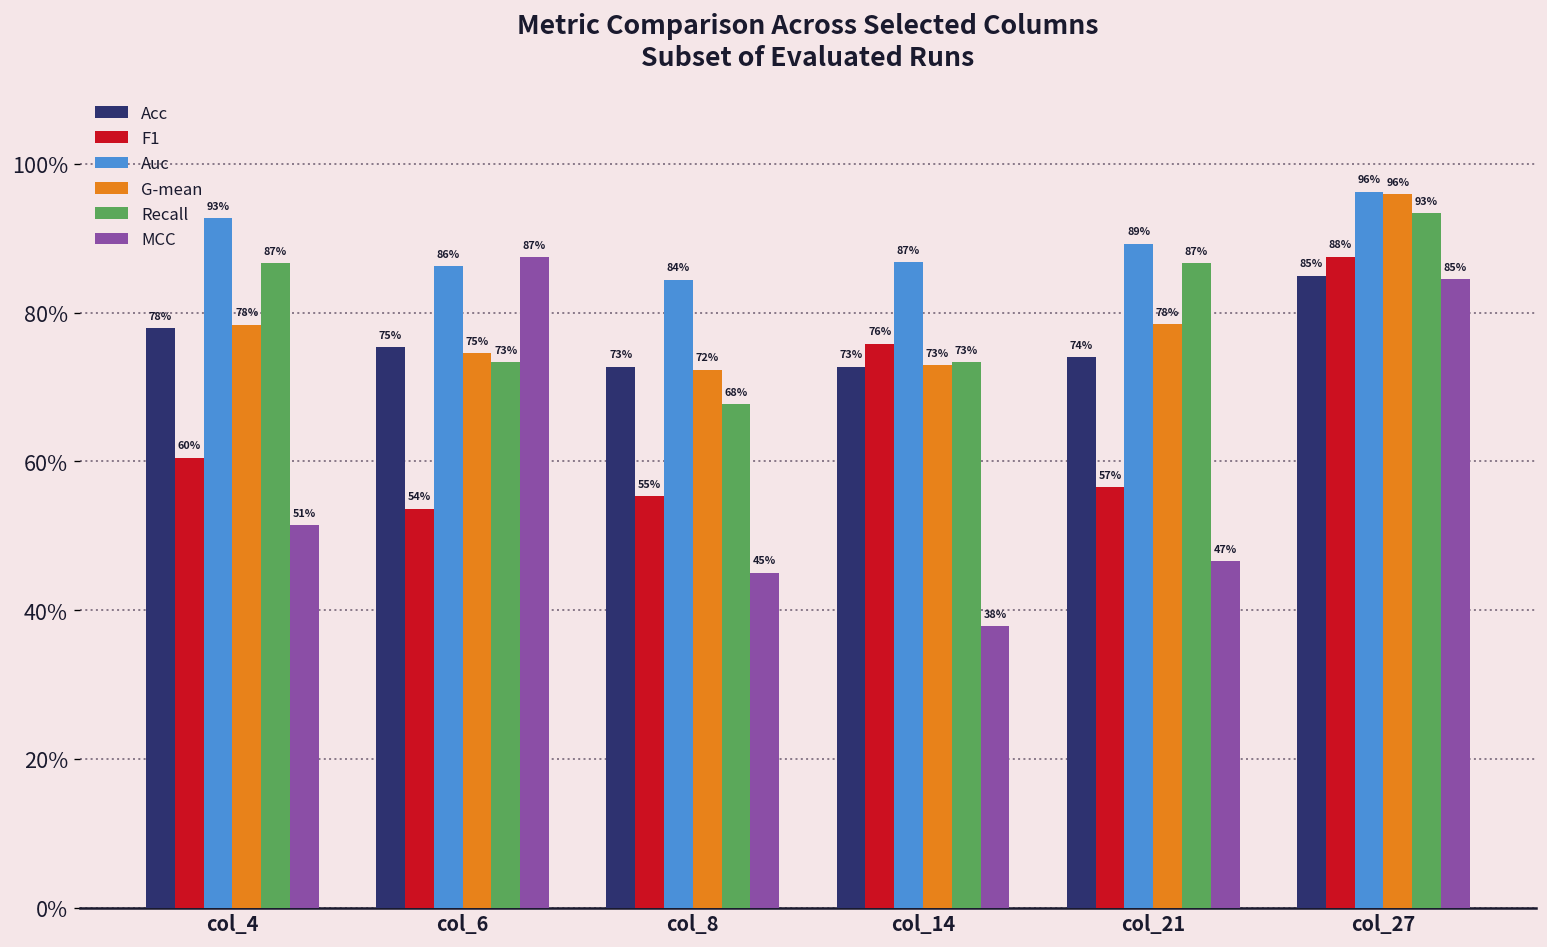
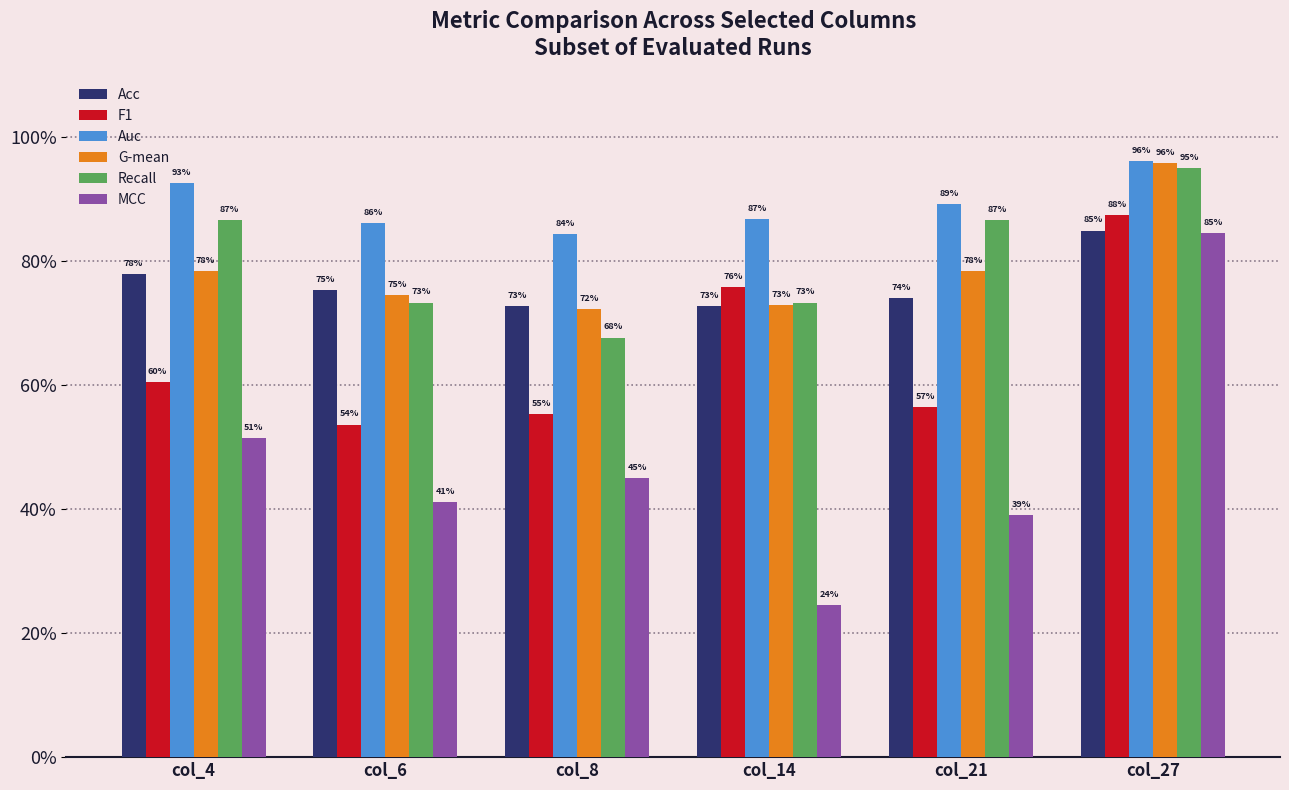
MCC, col_6: 87% -> 41%
MCC, col_14: 38% -> 24%
MCC, col_21: 47% -> 39%
Recall, col_27: 93% -> 95%
